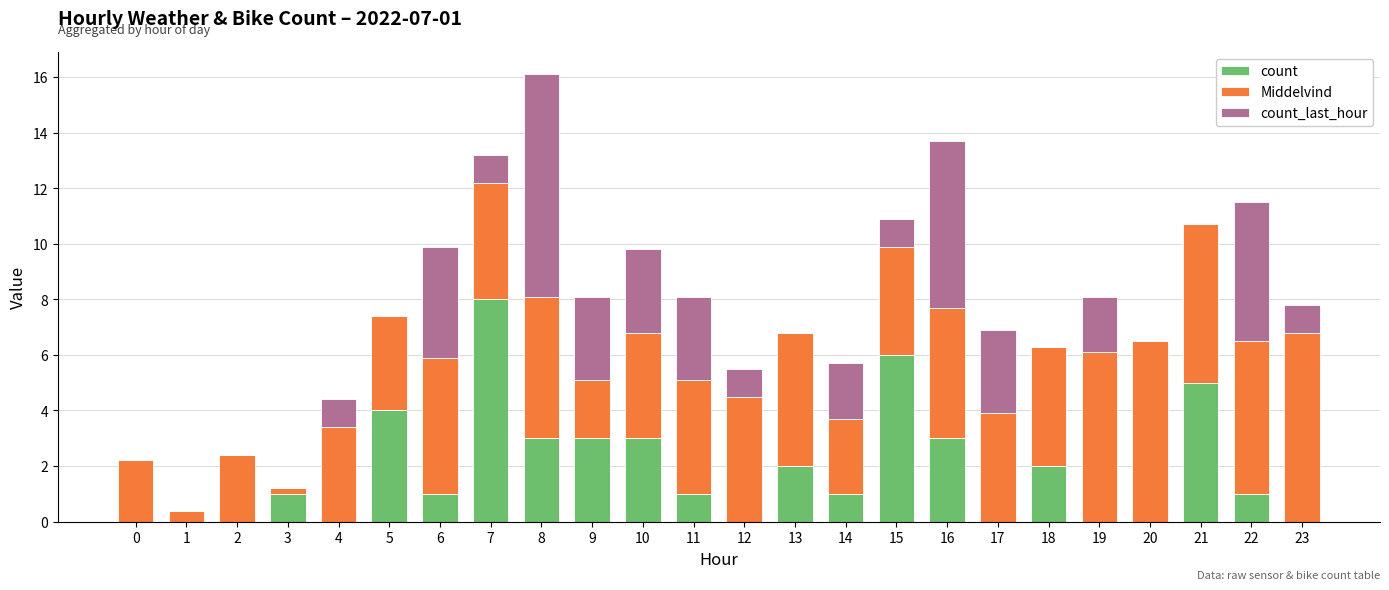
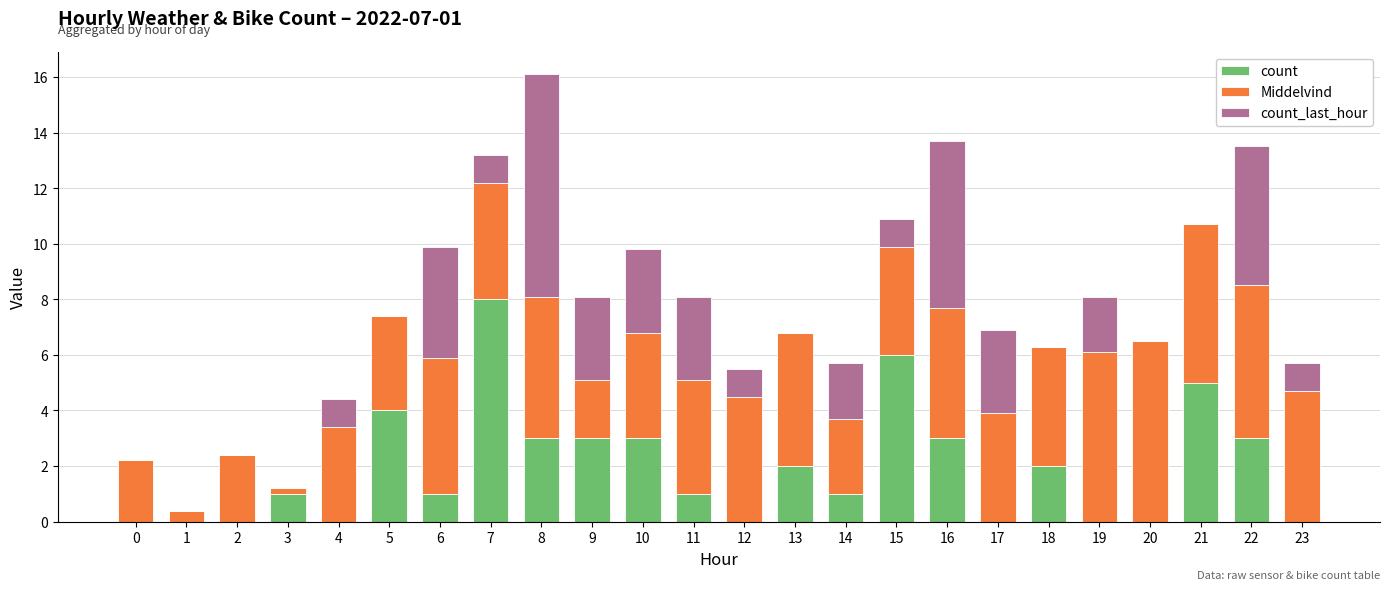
count, 22: 1 -> 3
Middelvind, 23: 6.8 -> 4.7
